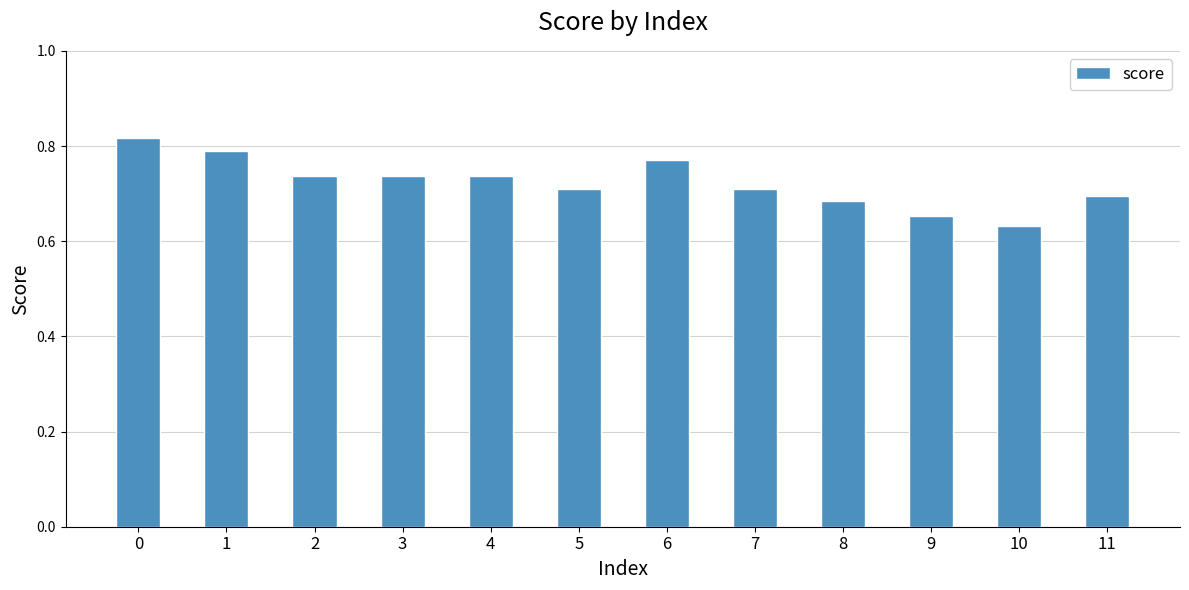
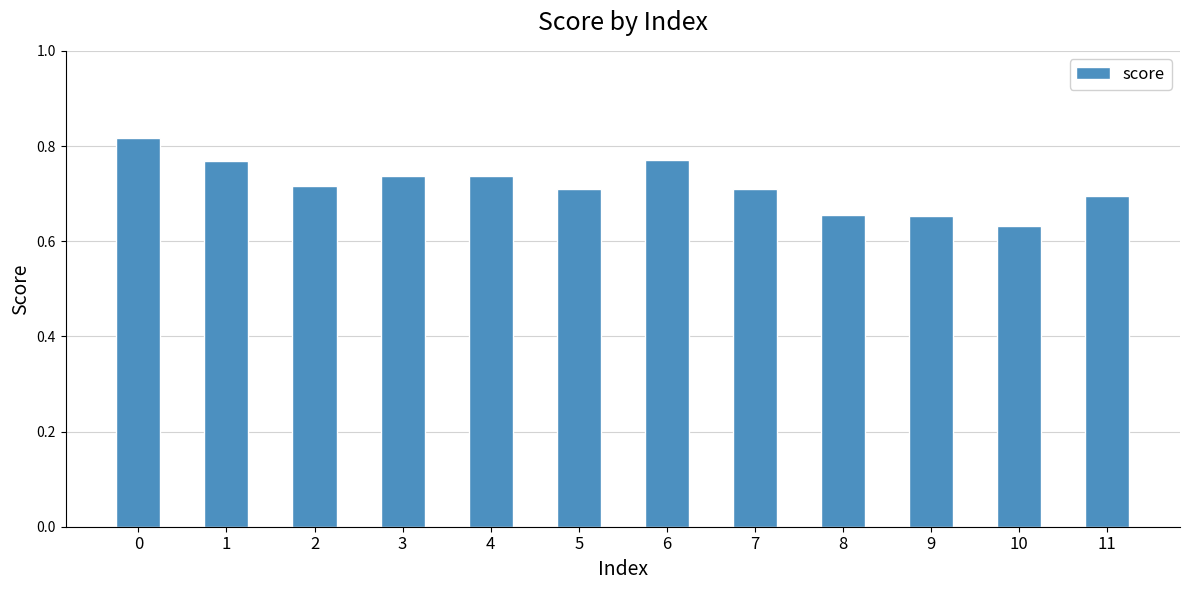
1: 0.79 -> 0.77
2: 0.74 -> 0.72
8: 0.68 -> 0.65
